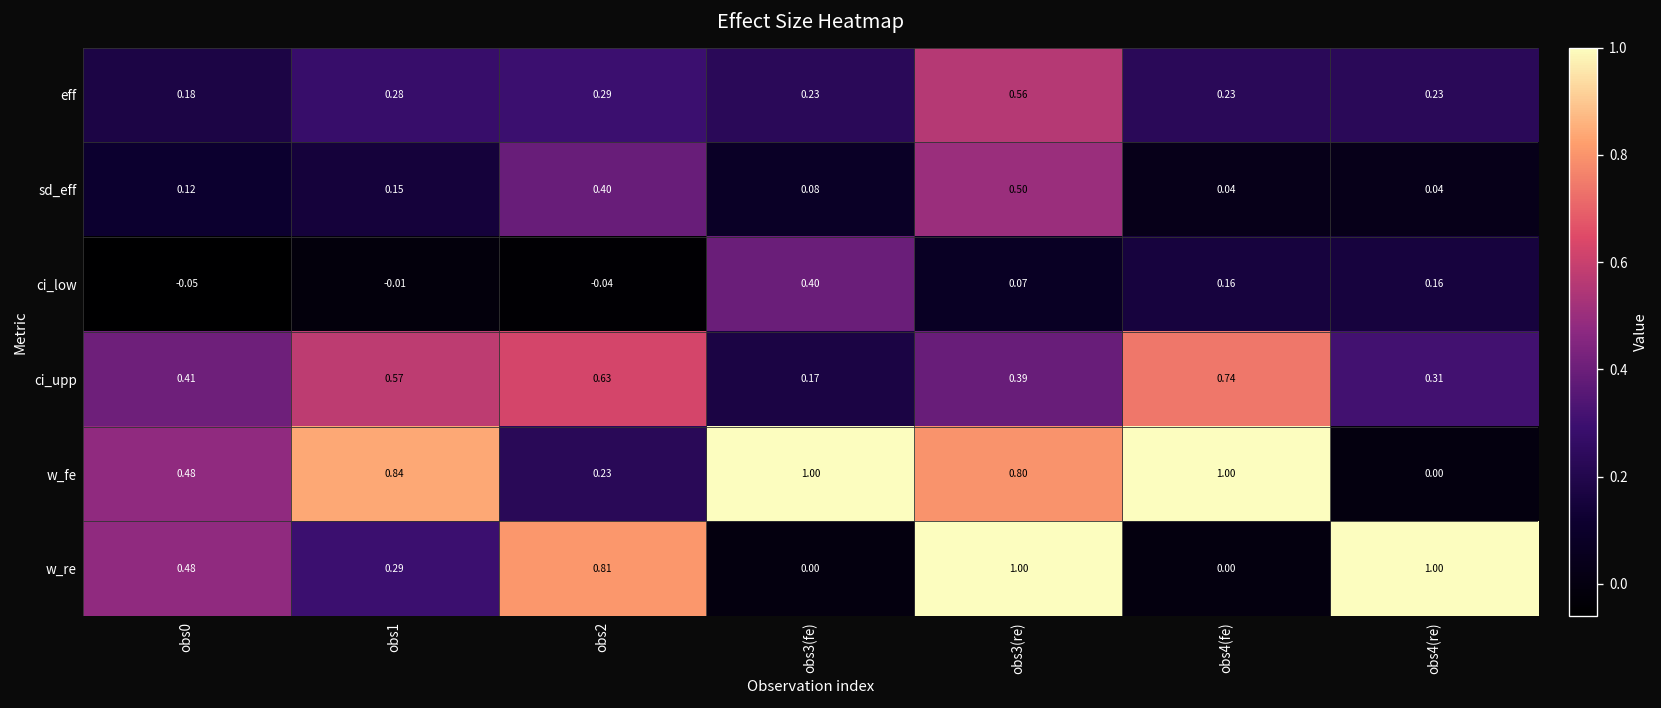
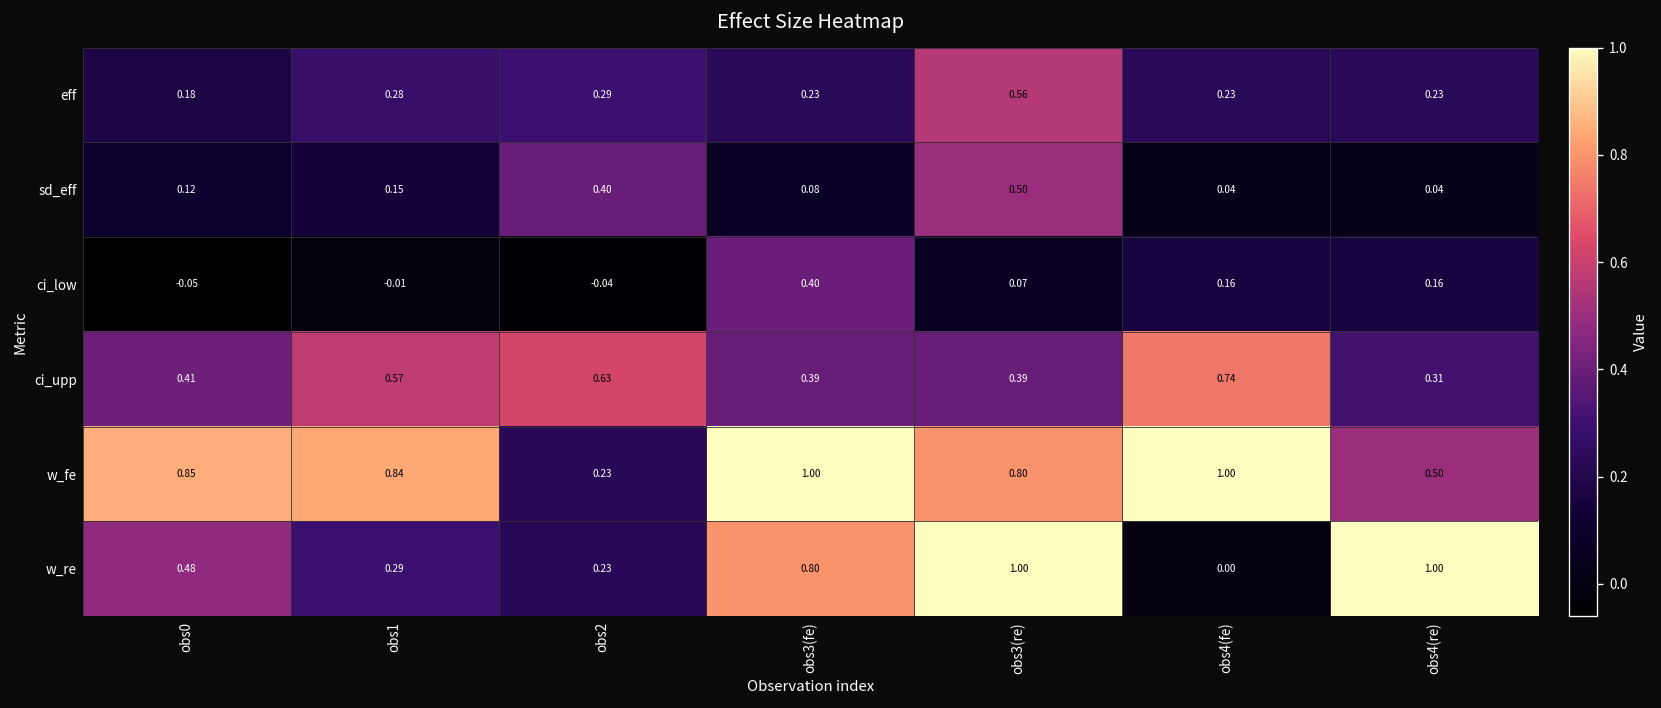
ci_upp, obs3(fe): 0.17 -> 0.39
w_fe, obs0: 0.48 -> 0.85
w_fe, obs4(re): 0.00 -> 0.50
w_re, obs2: 0.81 -> 0.23
w_re, obs3(fe): 0.00 -> 0.80
